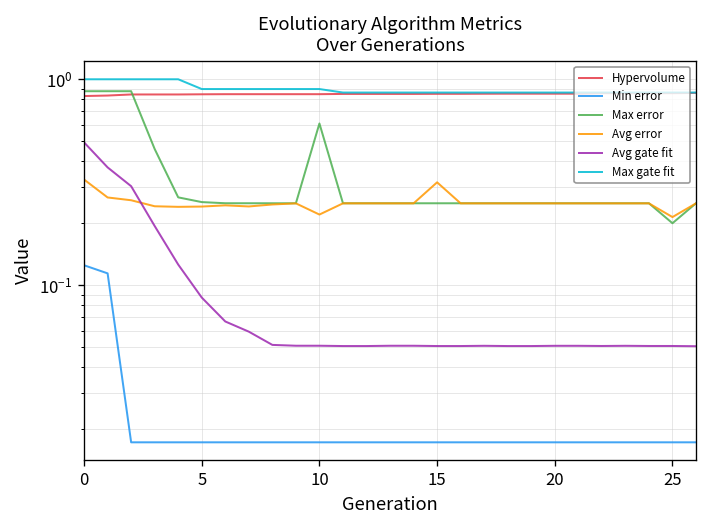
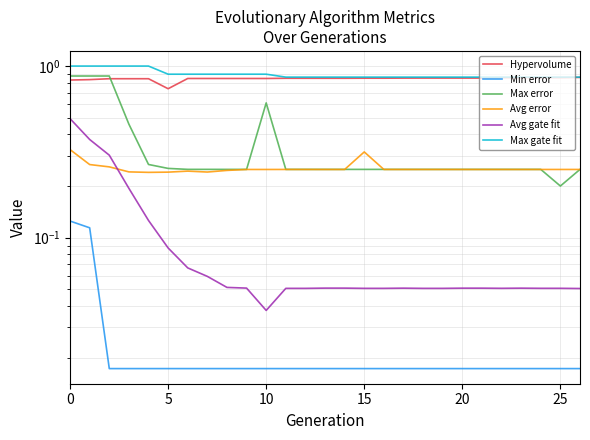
Hypervolume, 5: 0.8 -> 0.74
Avg error, 10: 0.22 -> 0.25
Avg gate fit, 10: 0.051 -> 0.038
Avg error, 25: 0.21 -> 0.25
